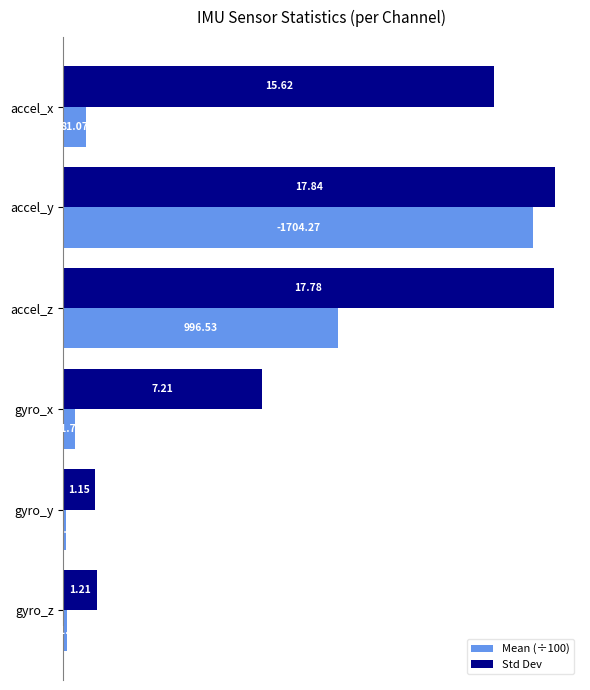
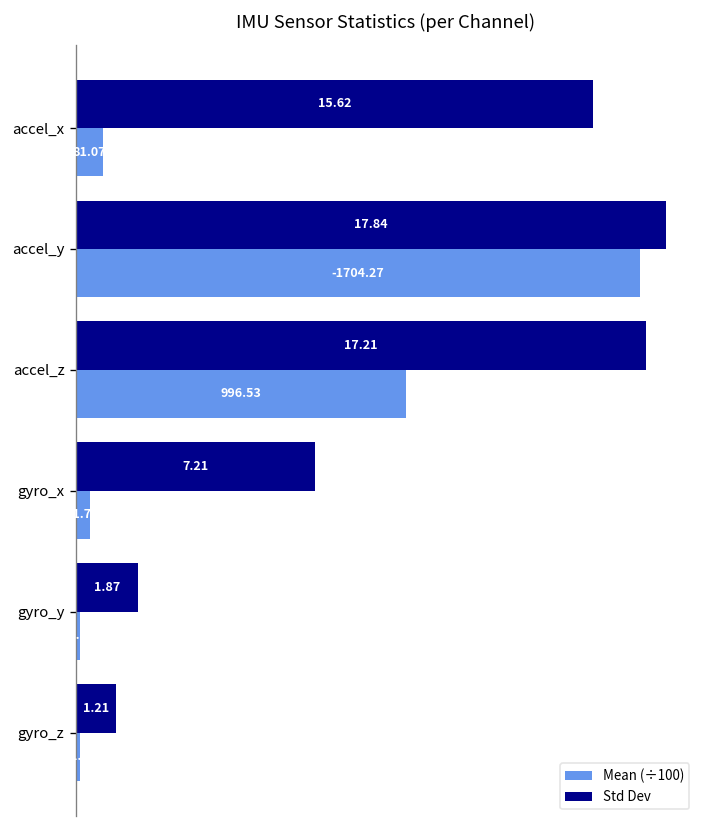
Std Dev, accel_z: 17.78 -> 17.21
Std Dev, gyro_y: 1.15 -> 1.87
